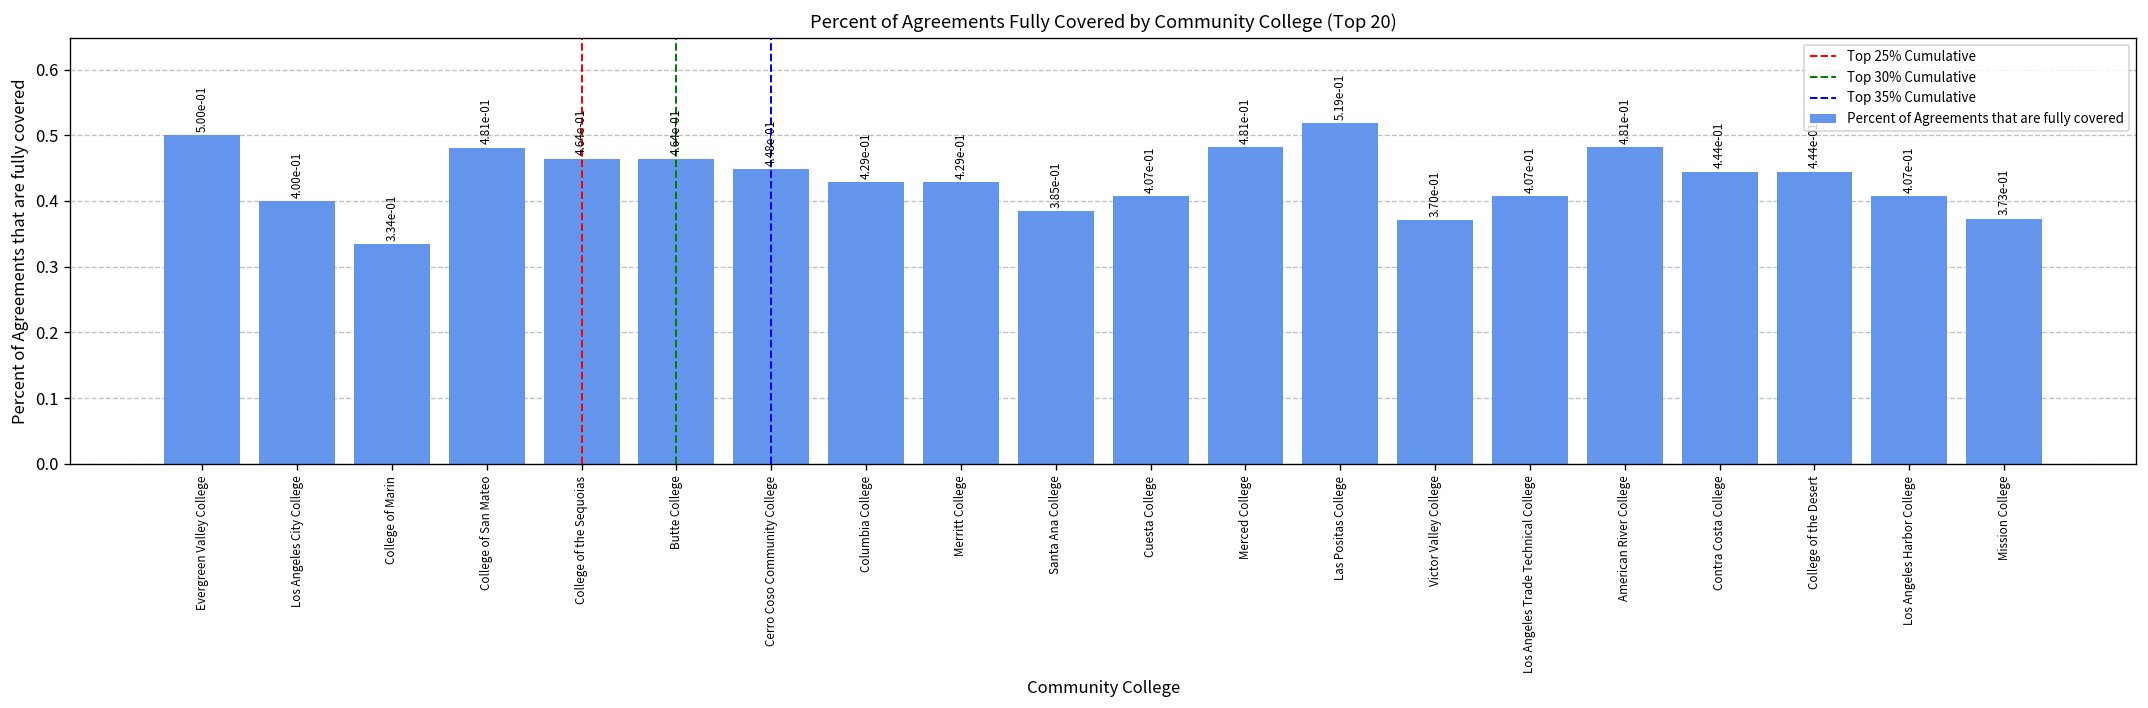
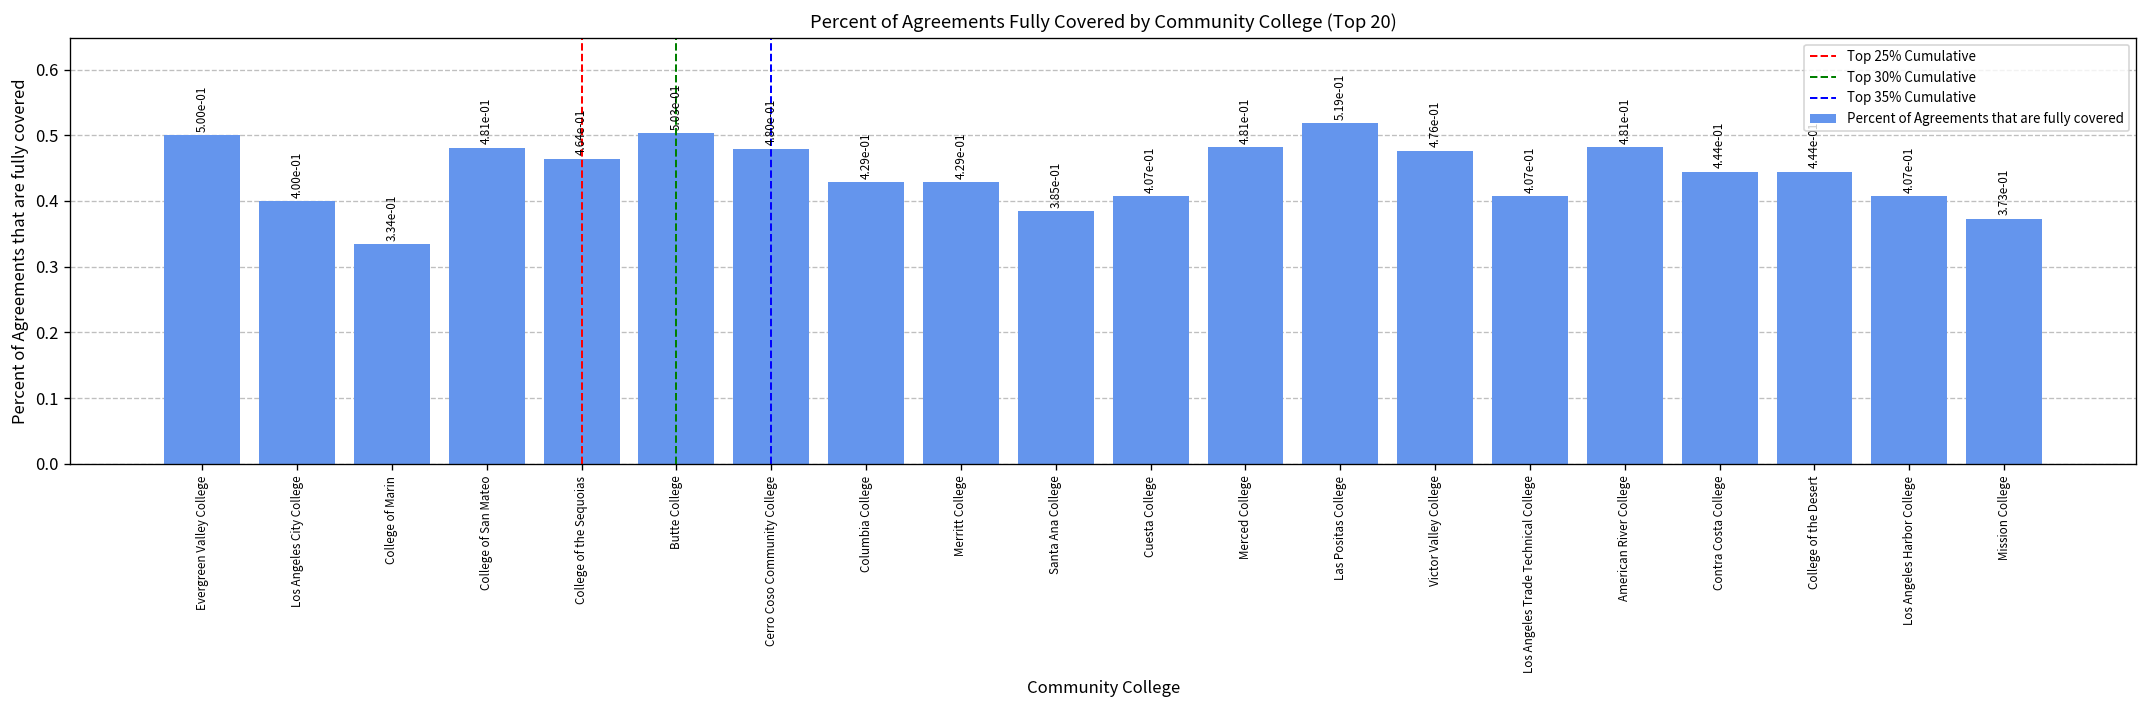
Butte College: 4.64e-01 -> 5.03e-01
Cerro Coso Community College: 4.48e-01 -> 4.80e-01
Victor Valley College: 3.70e-01 -> 4.76e-01
